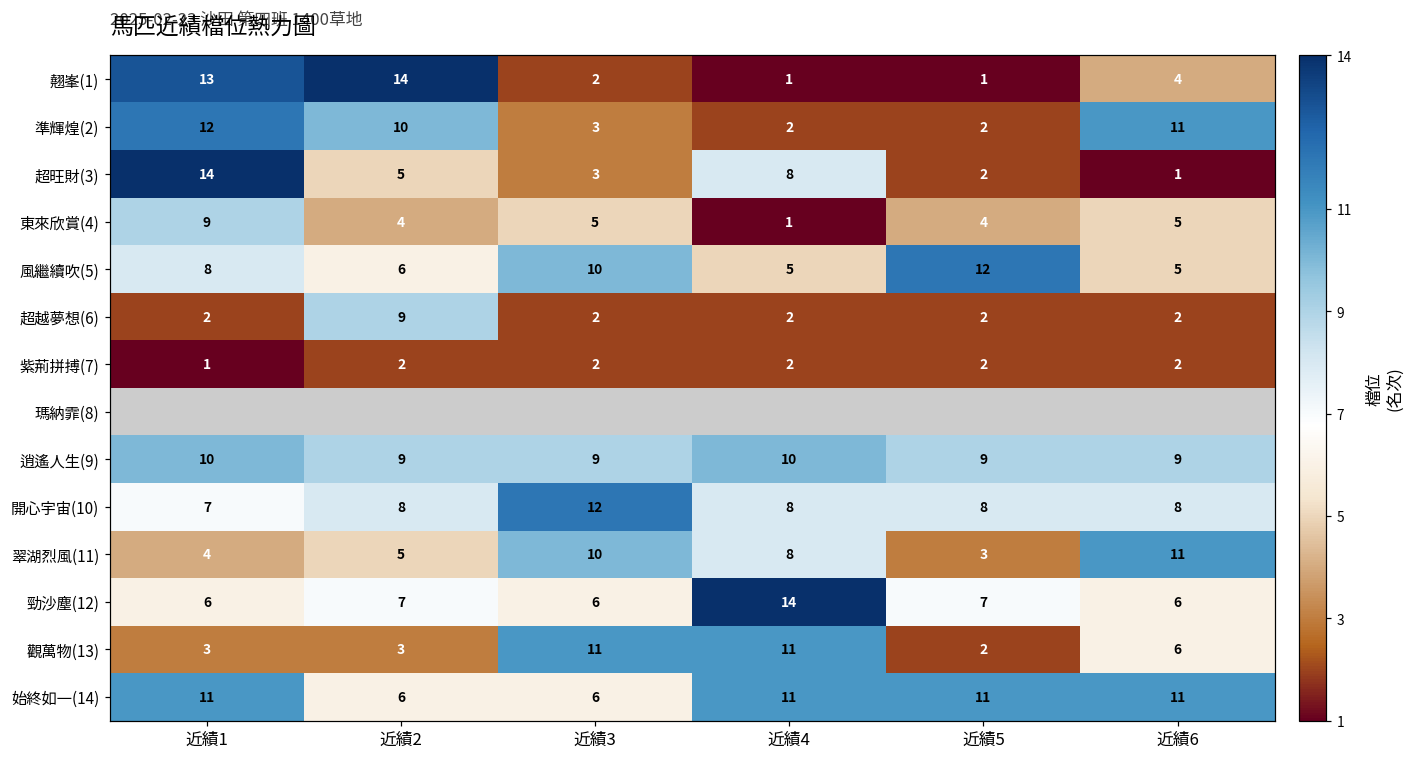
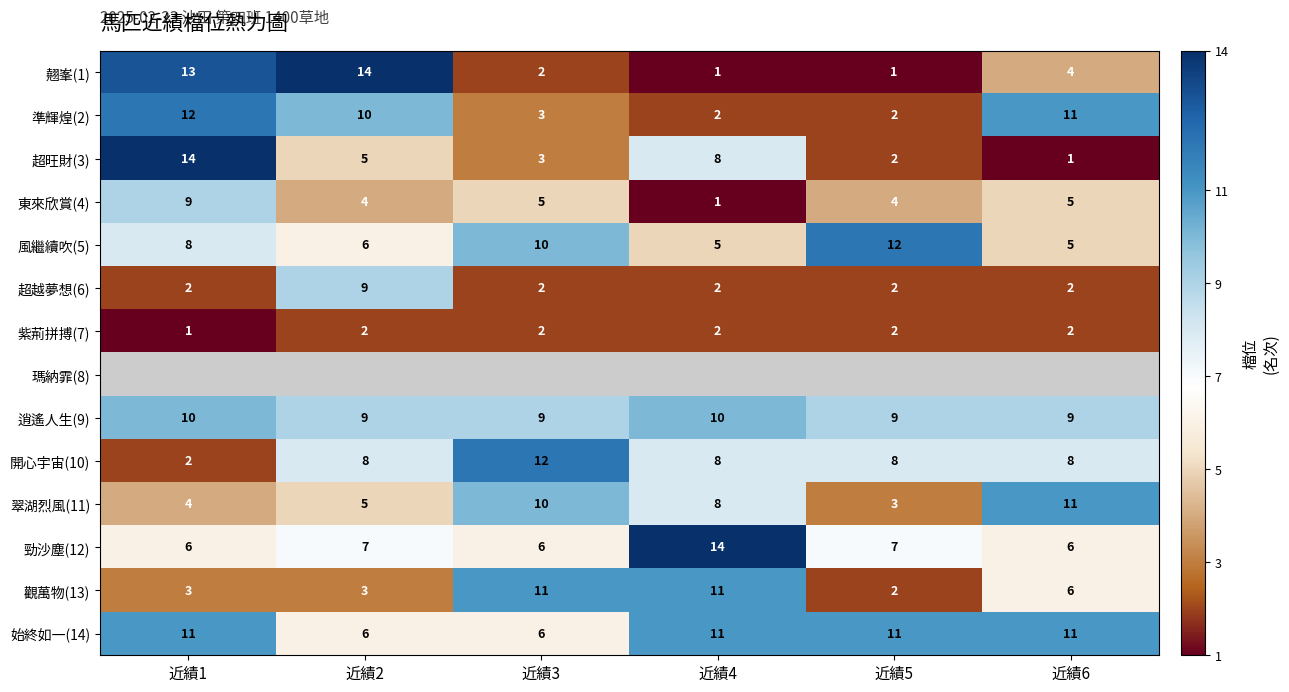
開心宇宙(10), 近績1: 7 -> 2
